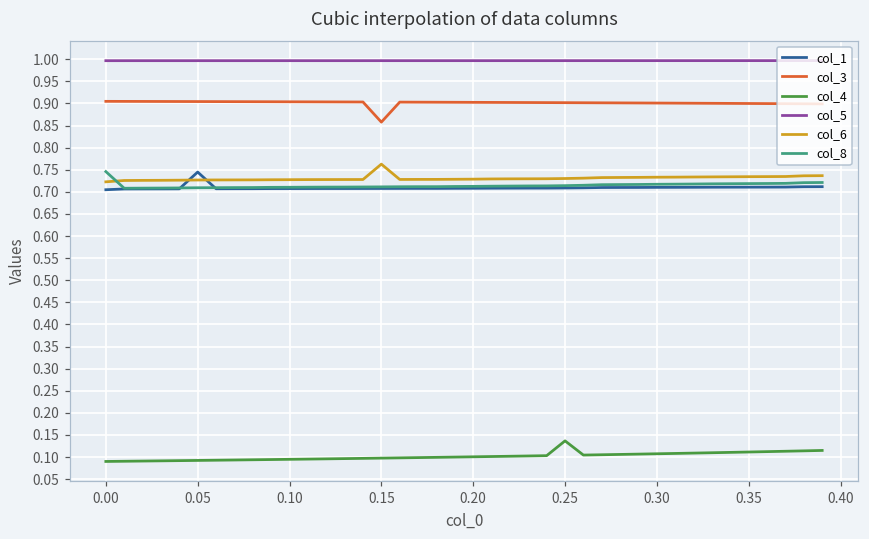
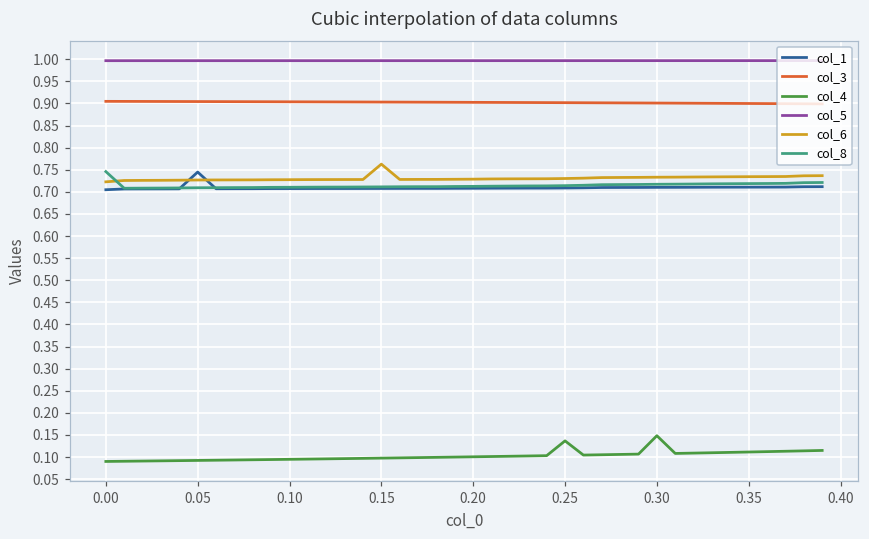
col_3, 0.15: 0.86 -> 0.90
col_4, 0.30: 0.11 -> 0.15
